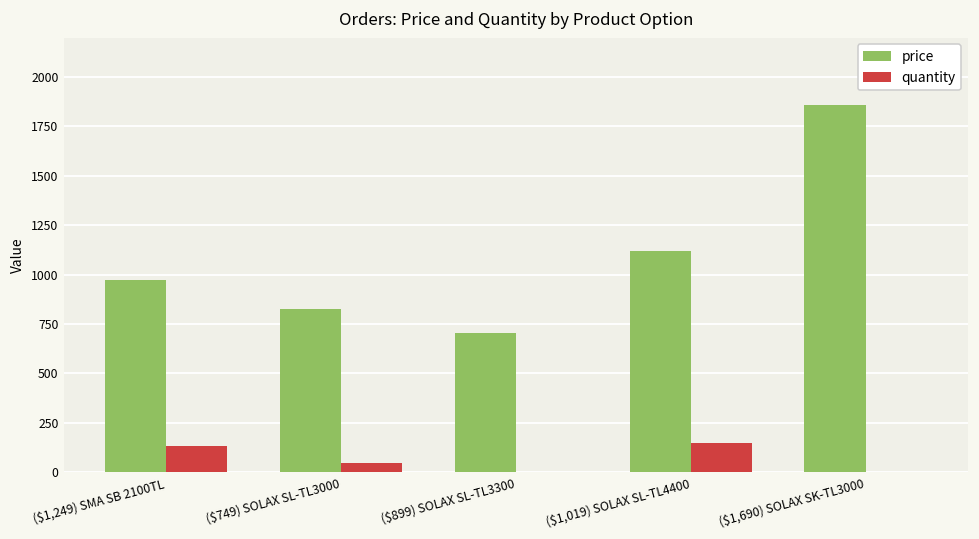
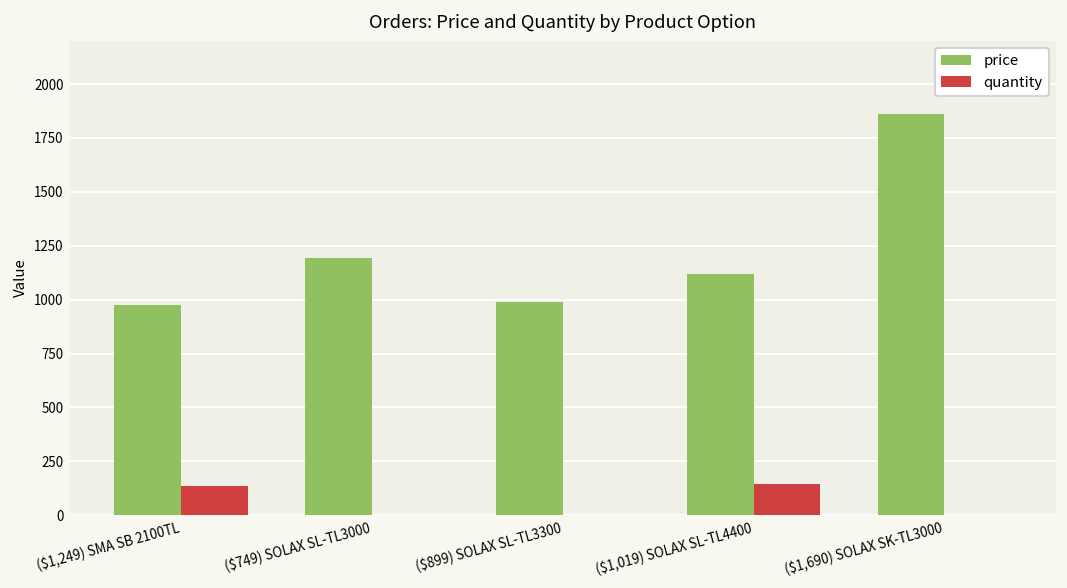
price, ($749) SOLAX SL-TL3000: 820 -> 1190
quantity, ($749) SOLAX SL-TL3000: 50 -> 0
price, ($899) SOLAX SL-TL3300: 700 -> 990
